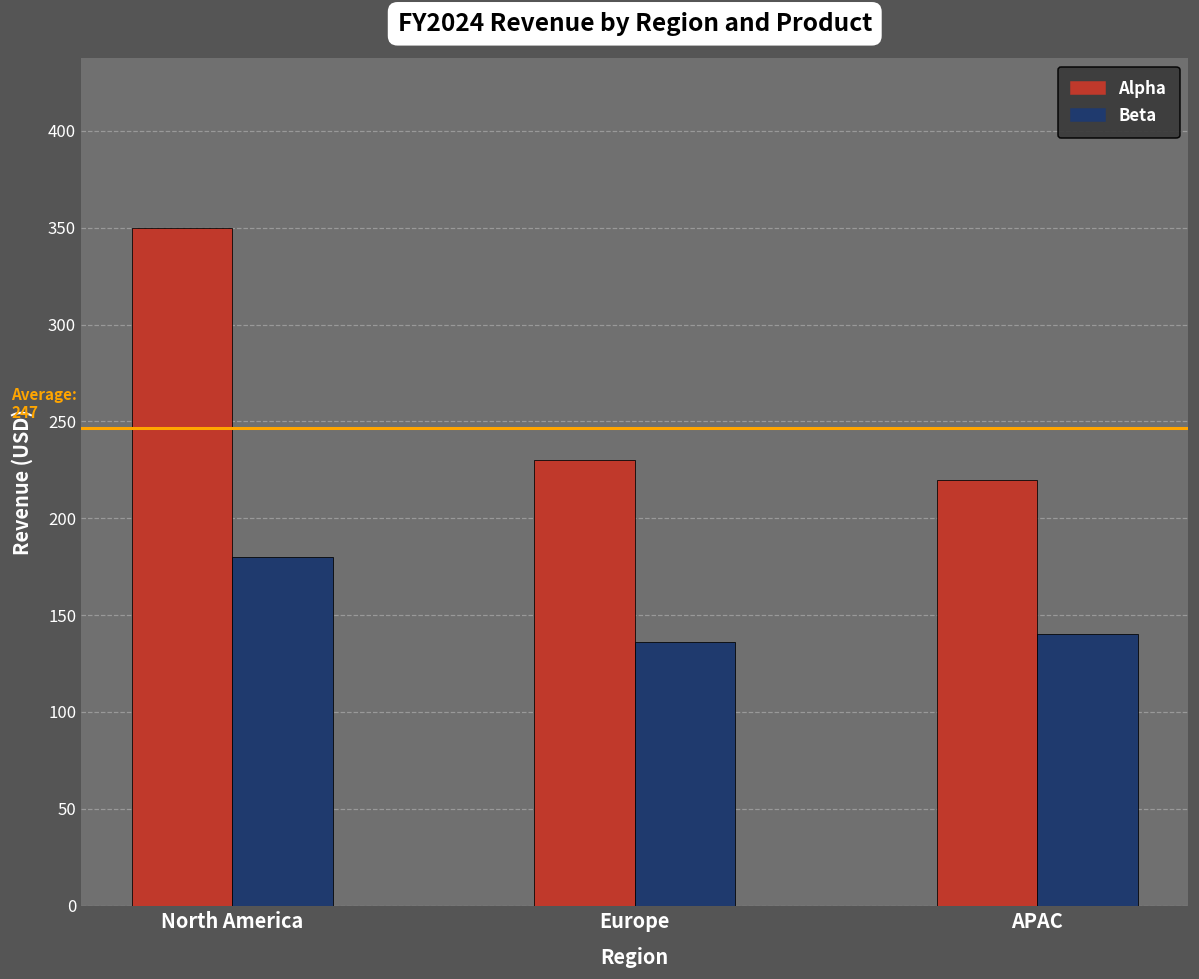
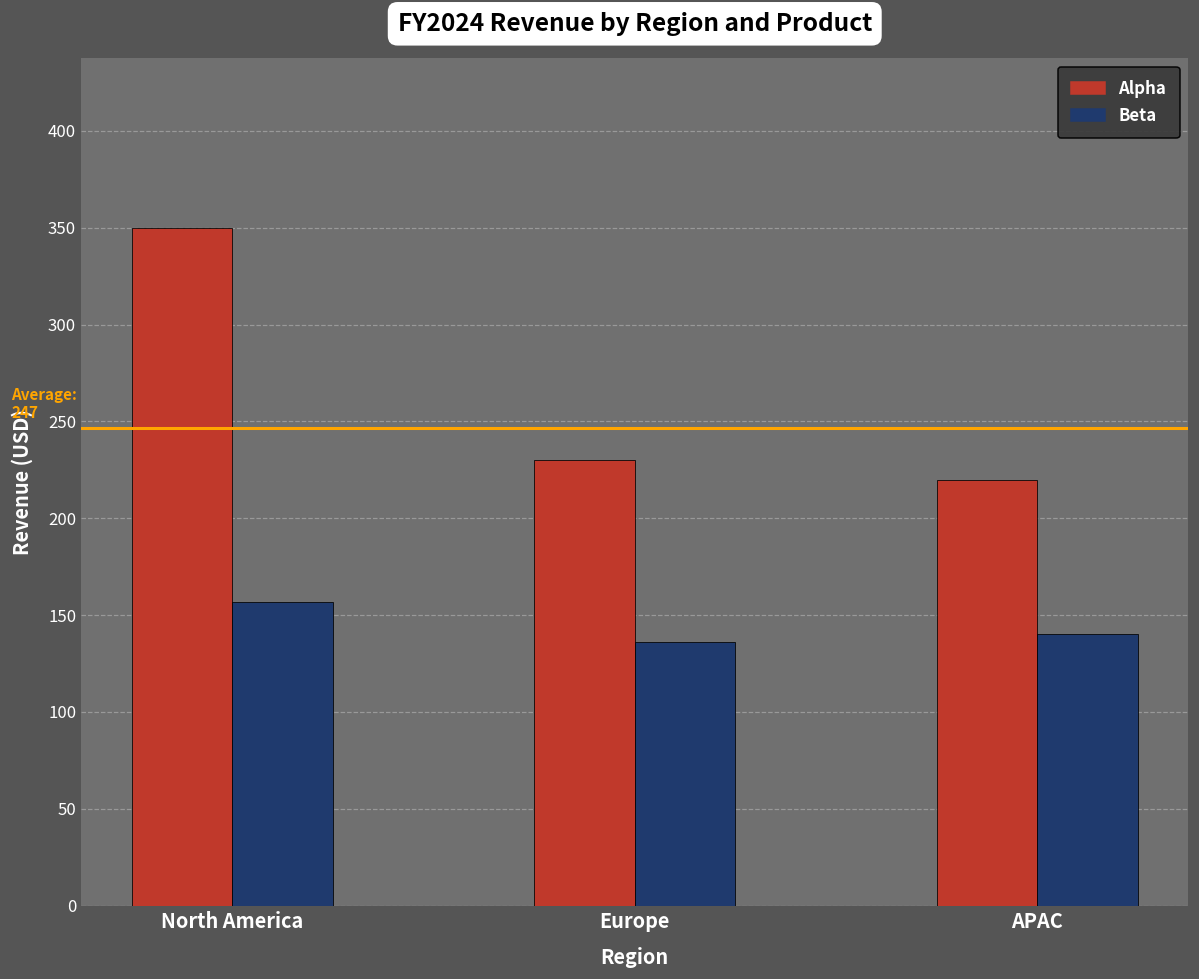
Beta, North America: 180 -> 157
